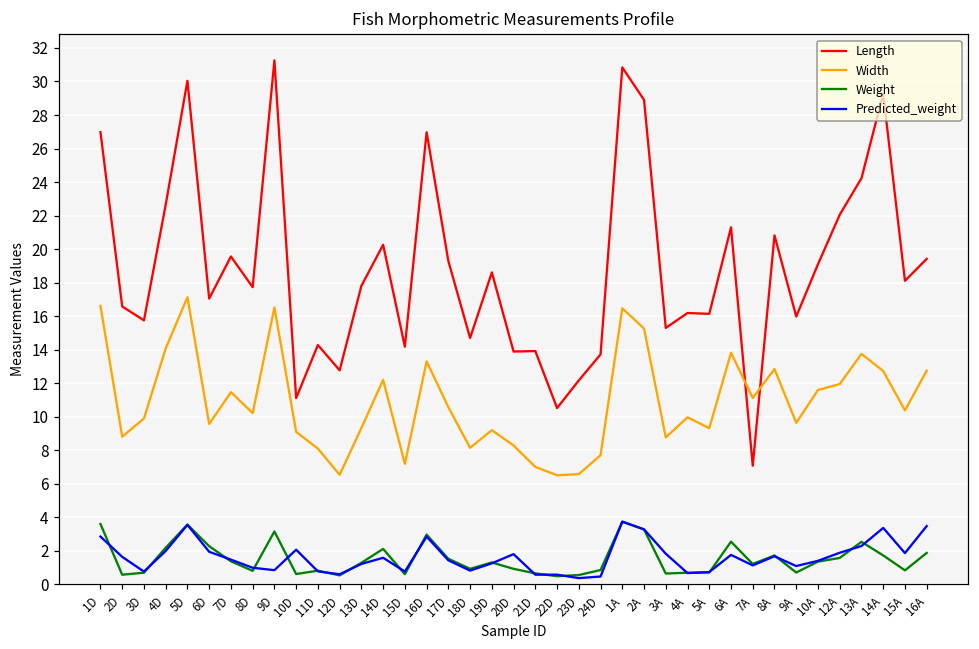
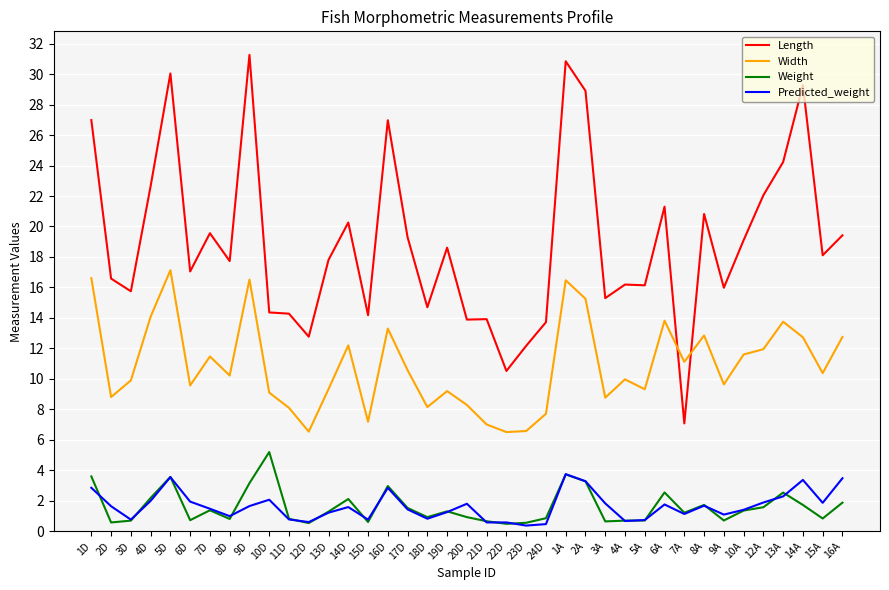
Weight, 6D: 2.3 -> 0.7
Predicted_weight, 9D: 0.9 -> 1.7
Length, 10D: 11.1 -> 14.4
Weight, 10D: 0.6 -> 5.2
